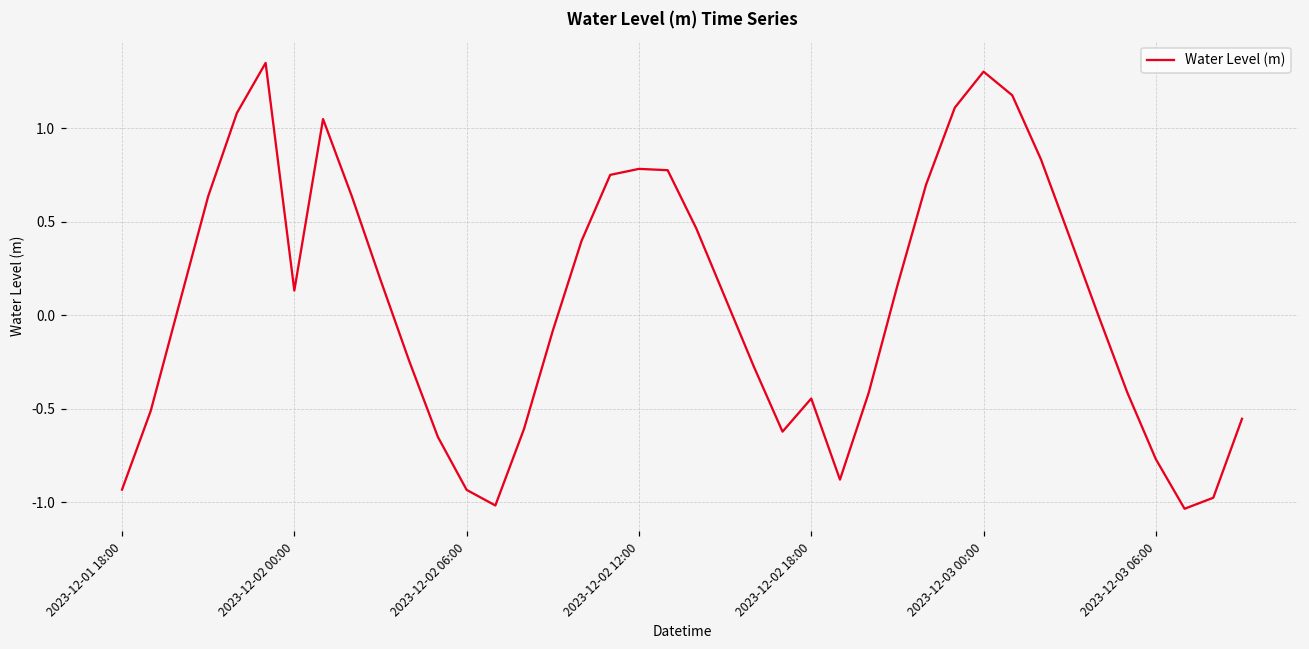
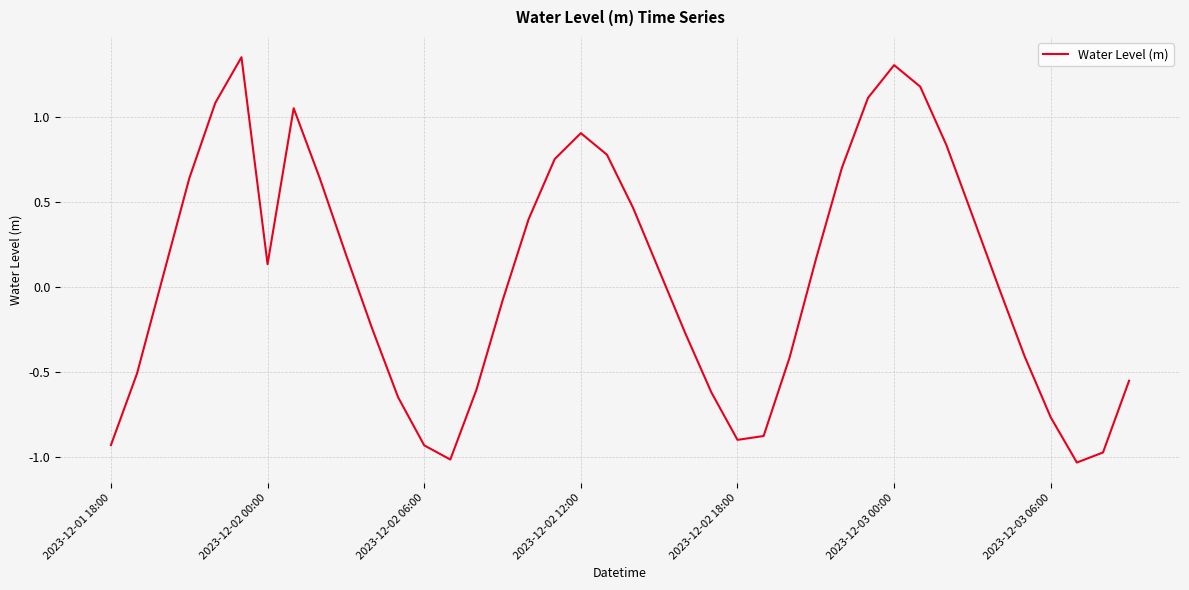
2023-12-02 12:00: 0.78 -> 0.90
2023-12-02 18:00: -0.45 -> -0.90
